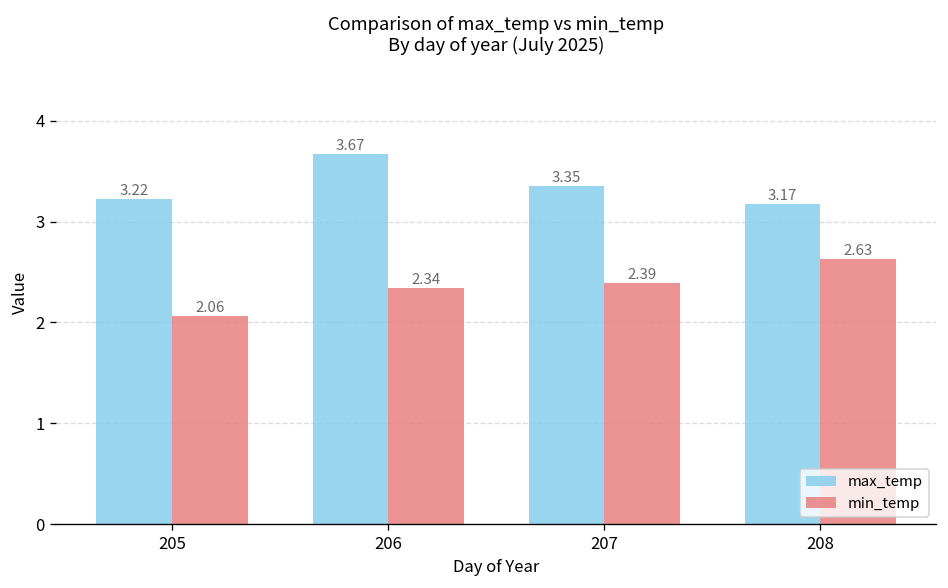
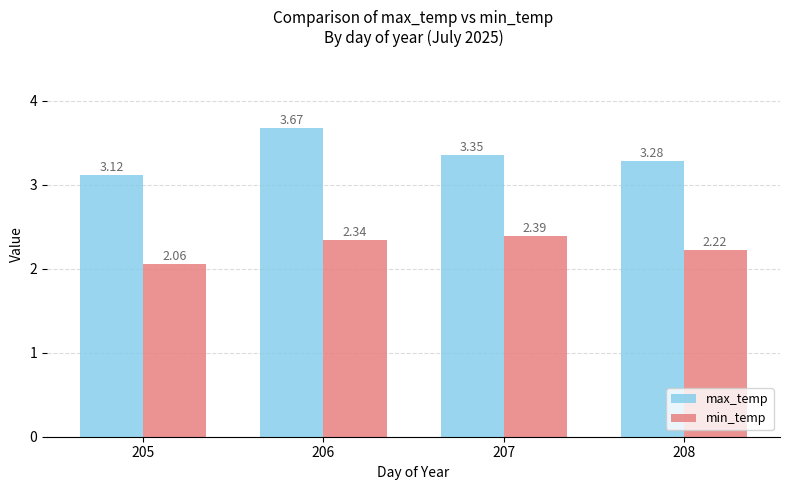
max_temp, 205: 3.22 -> 3.12
max_temp, 208: 3.17 -> 3.28
min_temp, 208: 2.63 -> 2.22
